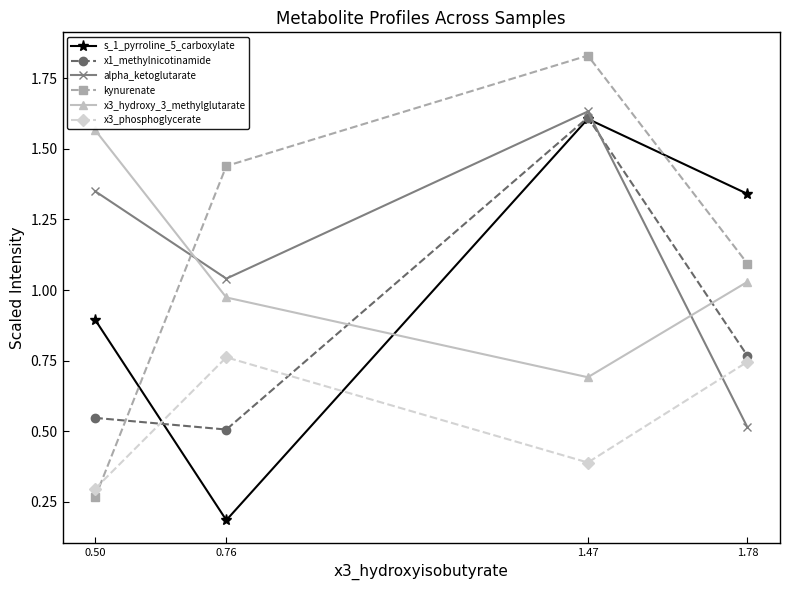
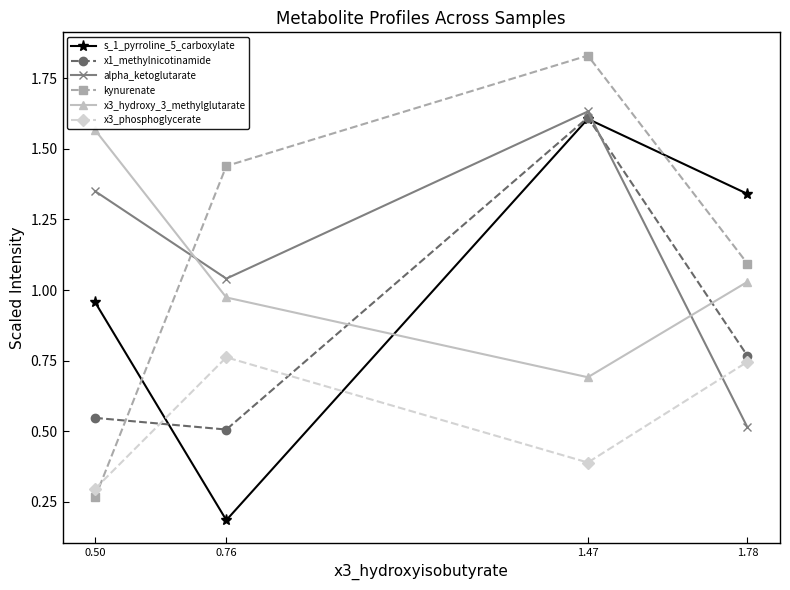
s_1_pyrroline_5_carboxylate, 0.50: 0.89 -> 0.96
